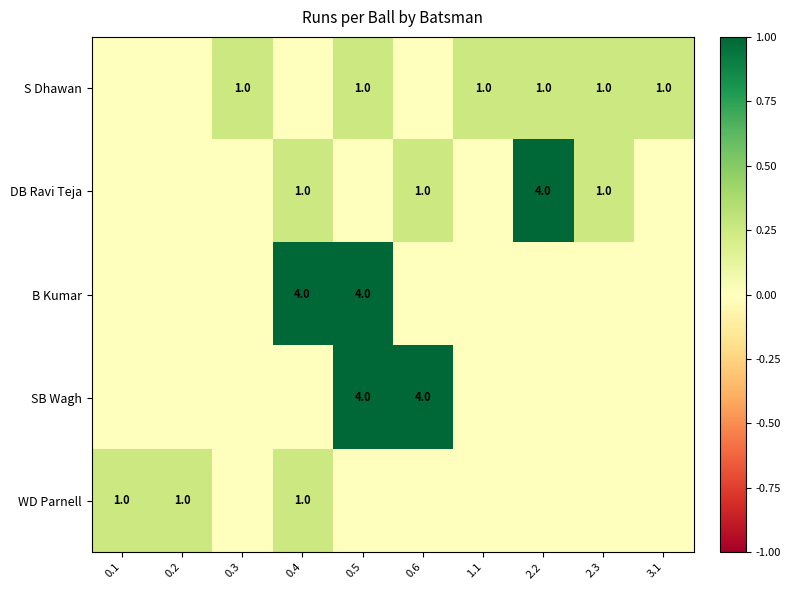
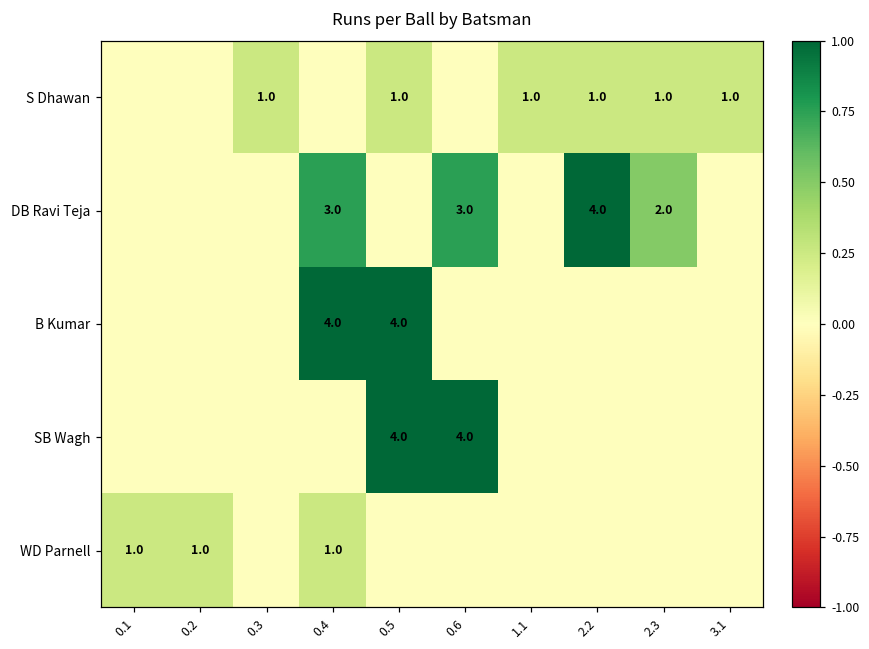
DB Ravi Teja, 0.4: 1.0 -> 3.0
DB Ravi Teja, 0.6: 1.0 -> 3.0
DB Ravi Teja, 2.3: 1.0 -> 2.0
